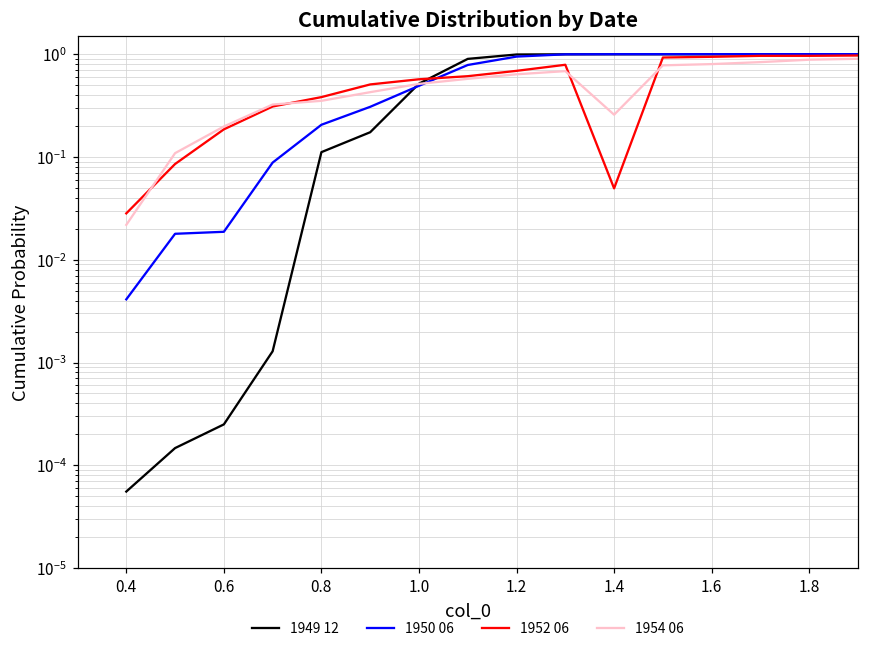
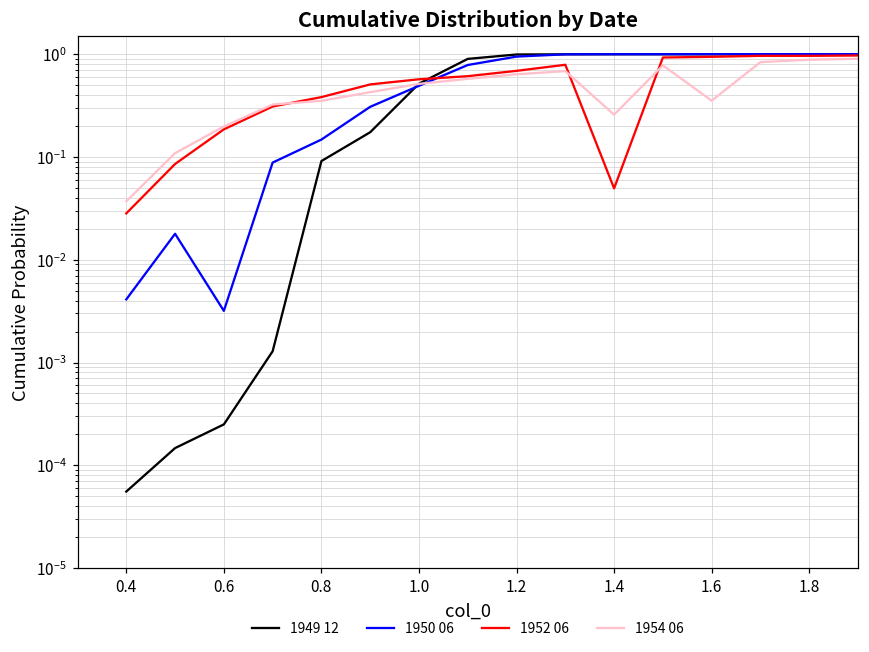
1954 06, 0.4: 0.022 -> 0.037
1950 06, 0.6: 0.019 -> 0.0032
1949 12, 0.8: 0.11 -> 0.09
1950 06, 0.8: 0.21 -> 0.15
1954 06, 1.6: 0.8 -> 0.35
